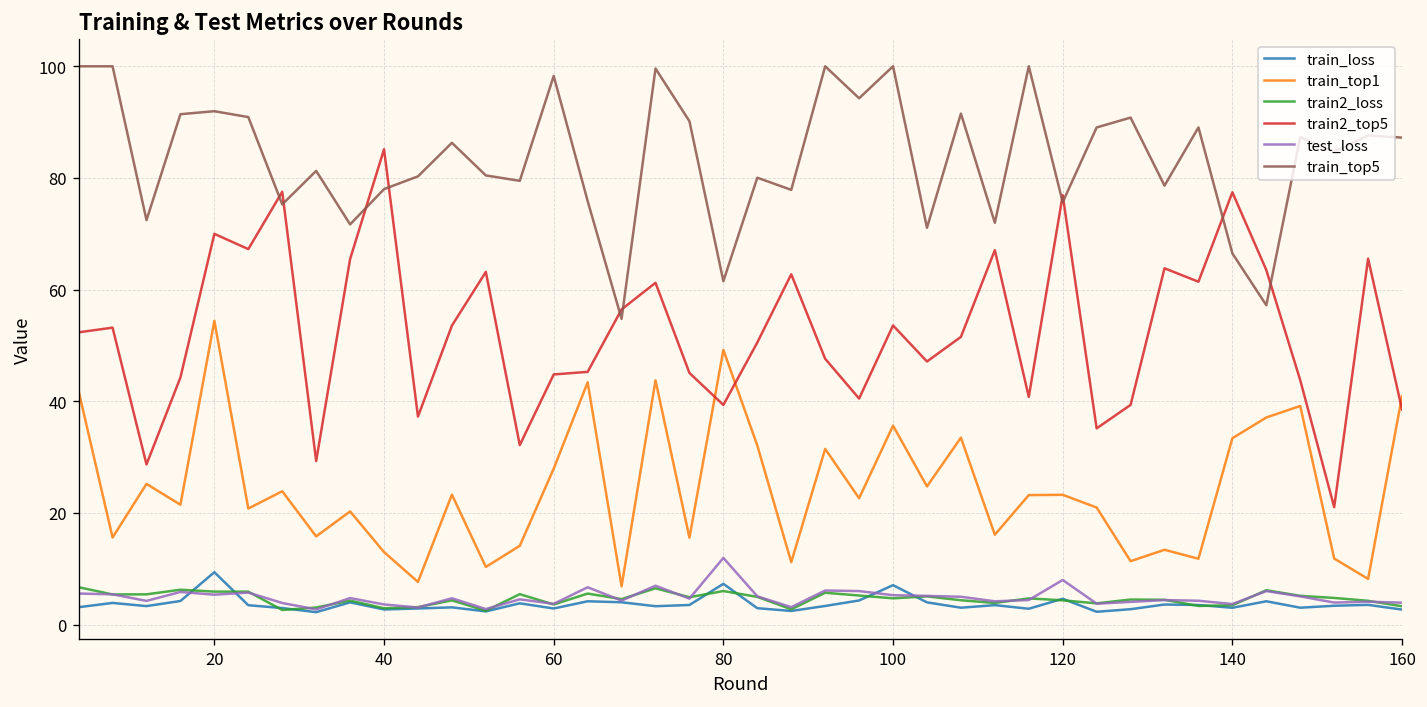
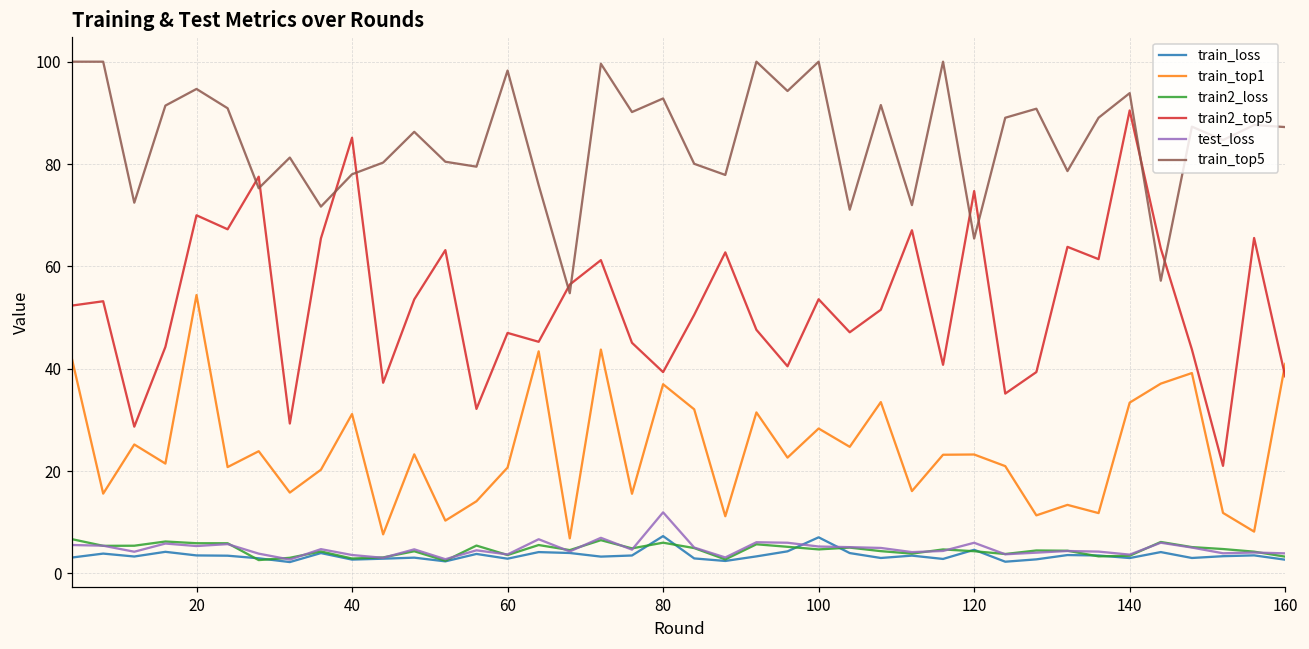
train_loss, 20: 9 -> 4
train_top5, 20: 92 -> 95
train_top1, 40: 13 -> 31
train_top1, 60: 28 -> 21
train2_top5, 60: 45 -> 47
train_top1, 80: 49 -> 37
train_top5, 80: 62 -> 93
train_top1, 100: 36 -> 28
train2_top5, 120: 77 -> 75
test_loss, 120: 8 -> 6
train_top5, 120: 76 -> 65
train2_top5, 140: 77 -> 90
train_top5, 140: 66 -> 94
